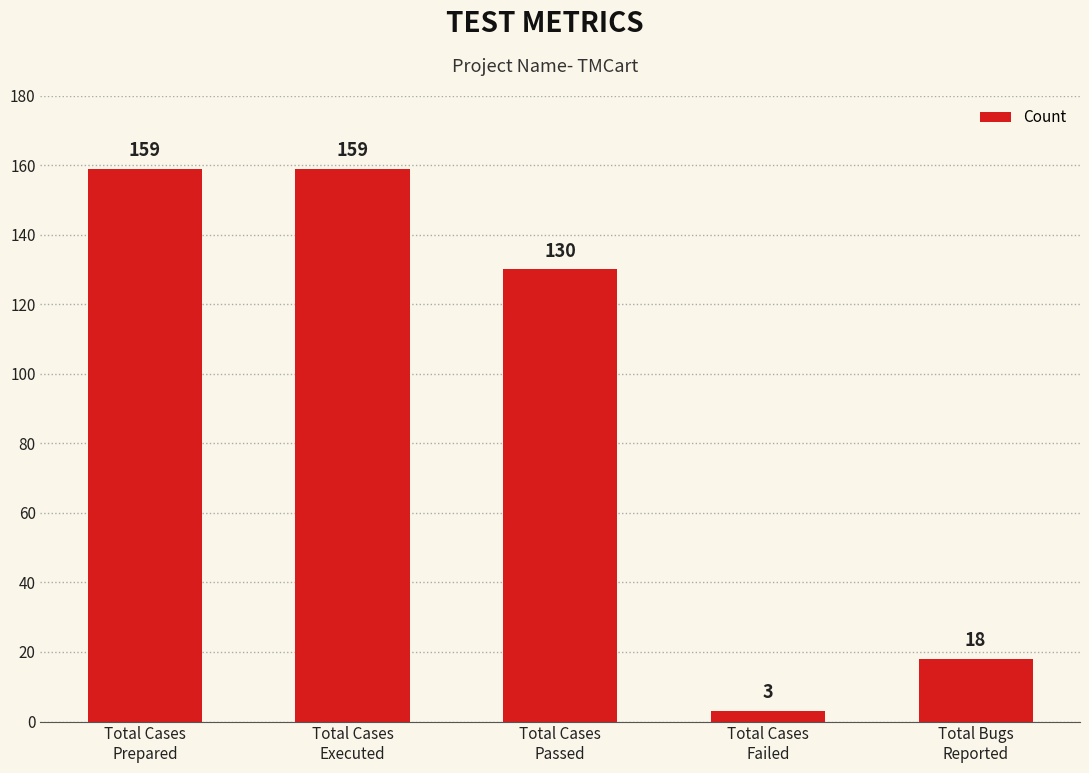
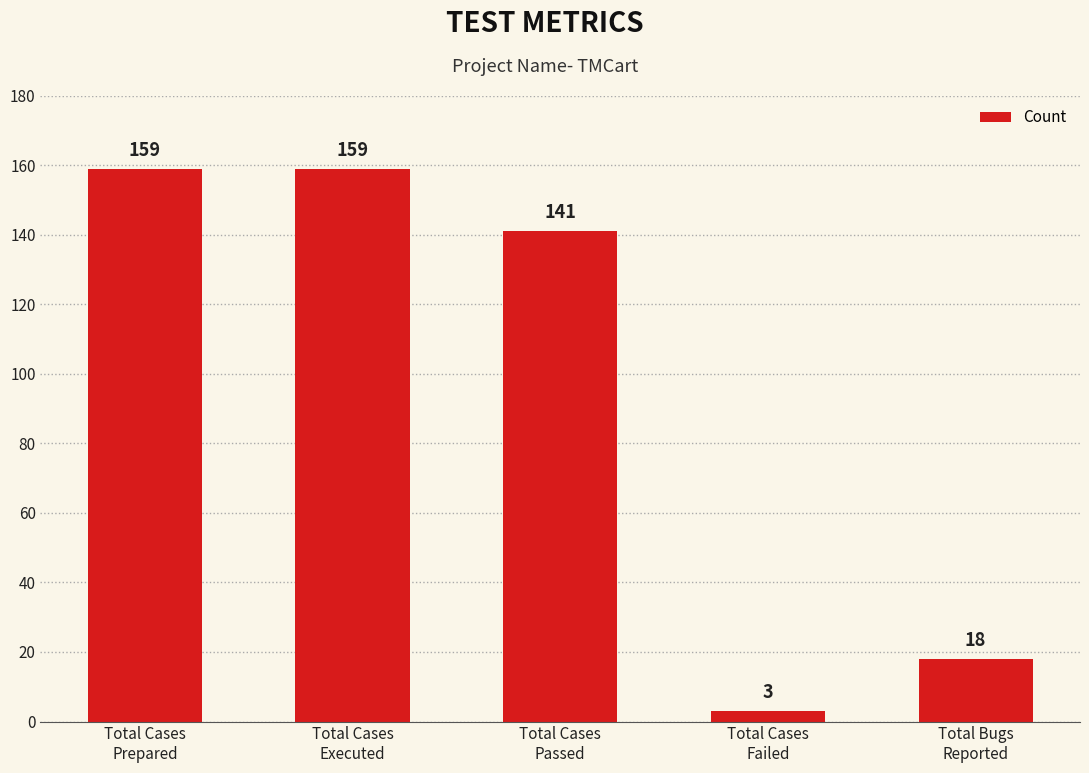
Total Cases Passed: 130 -> 141
